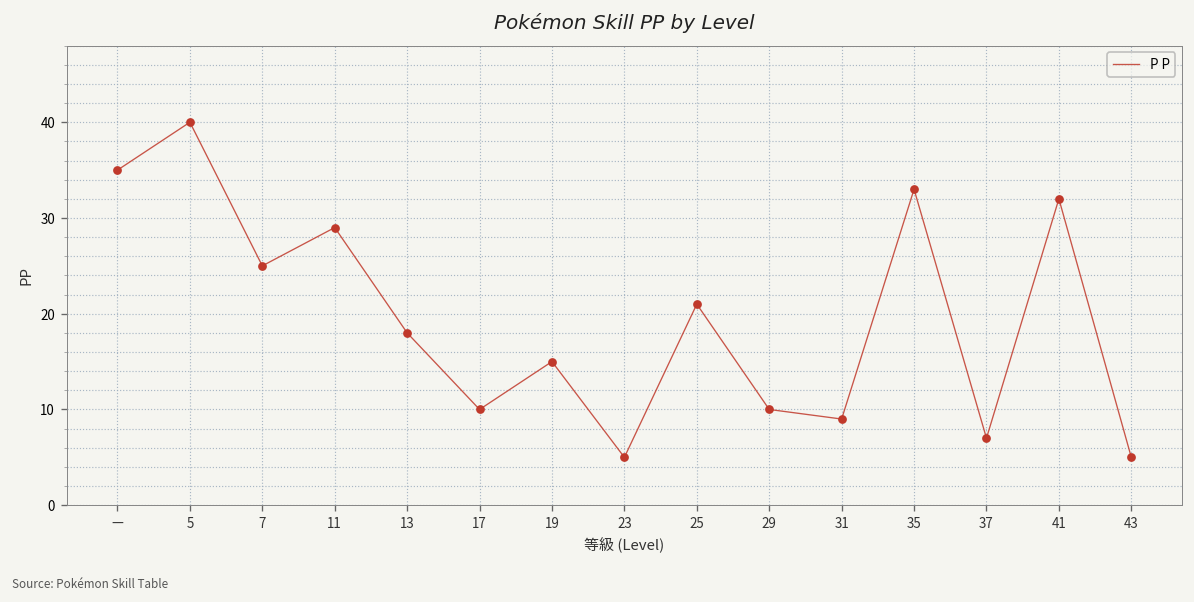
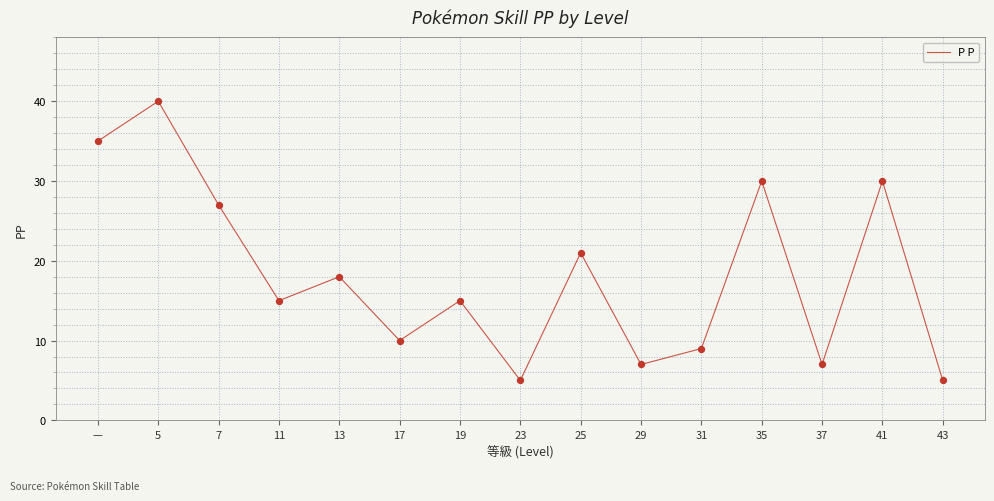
7: 25 -> 27
11: 29 -> 15
29: 10 -> 7
35: 33 -> 30
41: 32 -> 30
